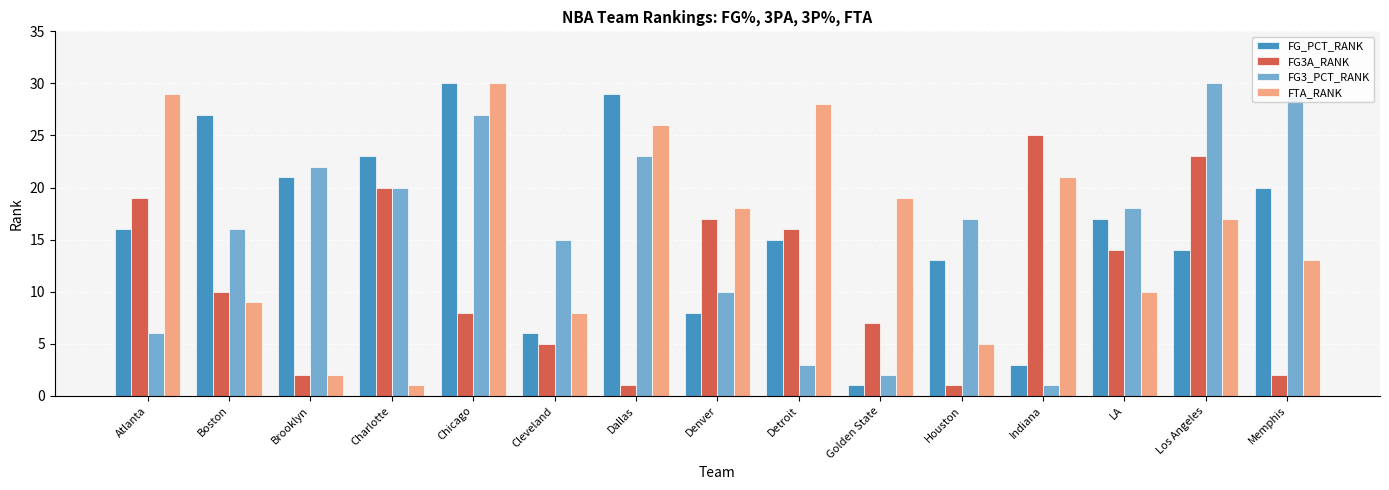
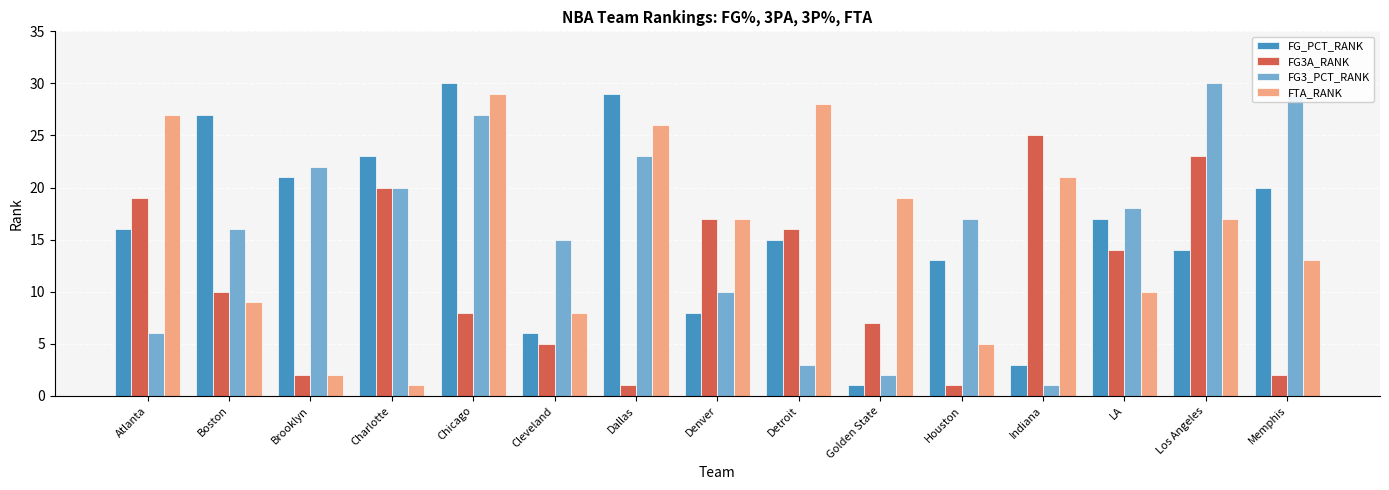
FTA_RANK, Atlanta: 29 -> 27
FTA_RANK, Chicago: 30 -> 29
FTA_RANK, Denver: 18 -> 17
